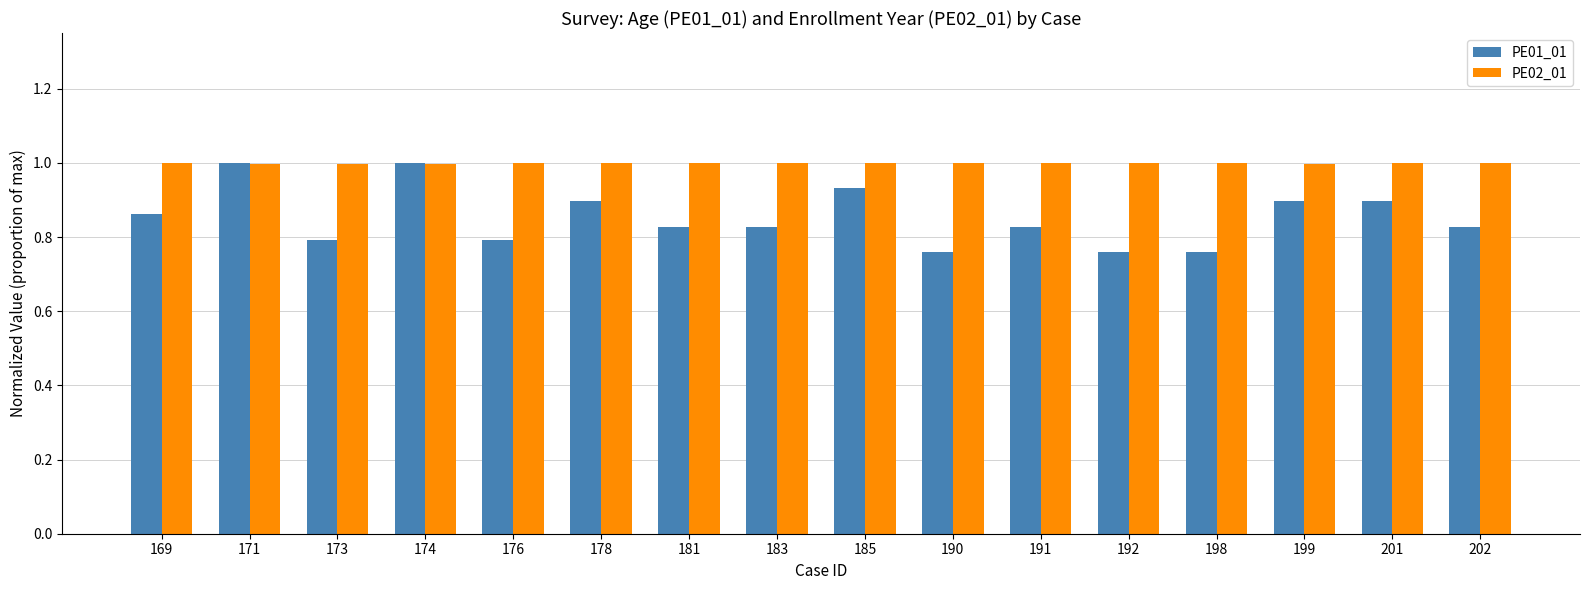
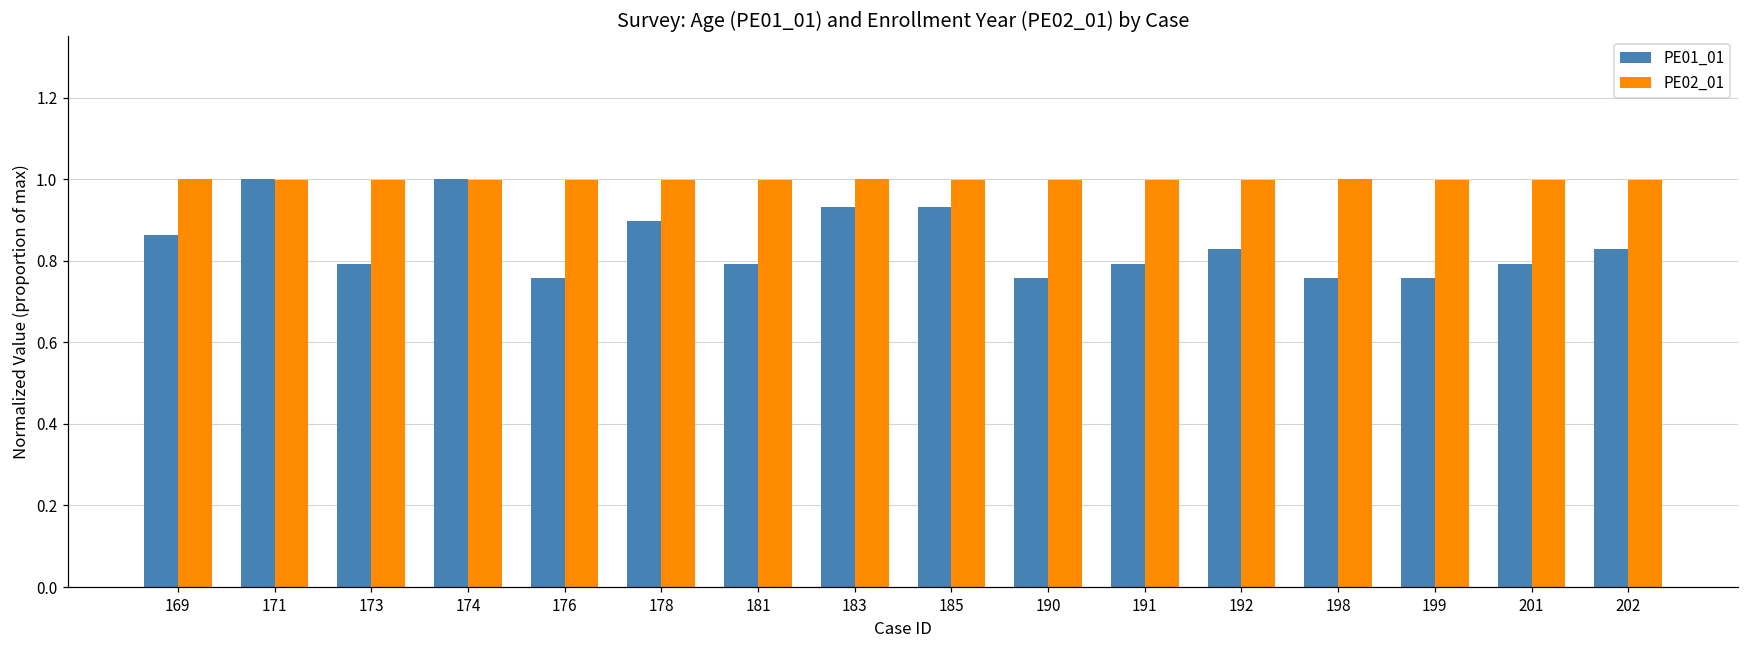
PE01_01, 176: 0.79 -> 0.76
PE01_01, 181: 0.83 -> 0.79
PE01_01, 183: 0.83 -> 0.93
PE01_01, 191: 0.83 -> 0.79
PE01_01, 192: 0.76 -> 0.83
PE01_01, 199: 0.90 -> 0.76
PE01_01, 201: 0.90 -> 0.79
